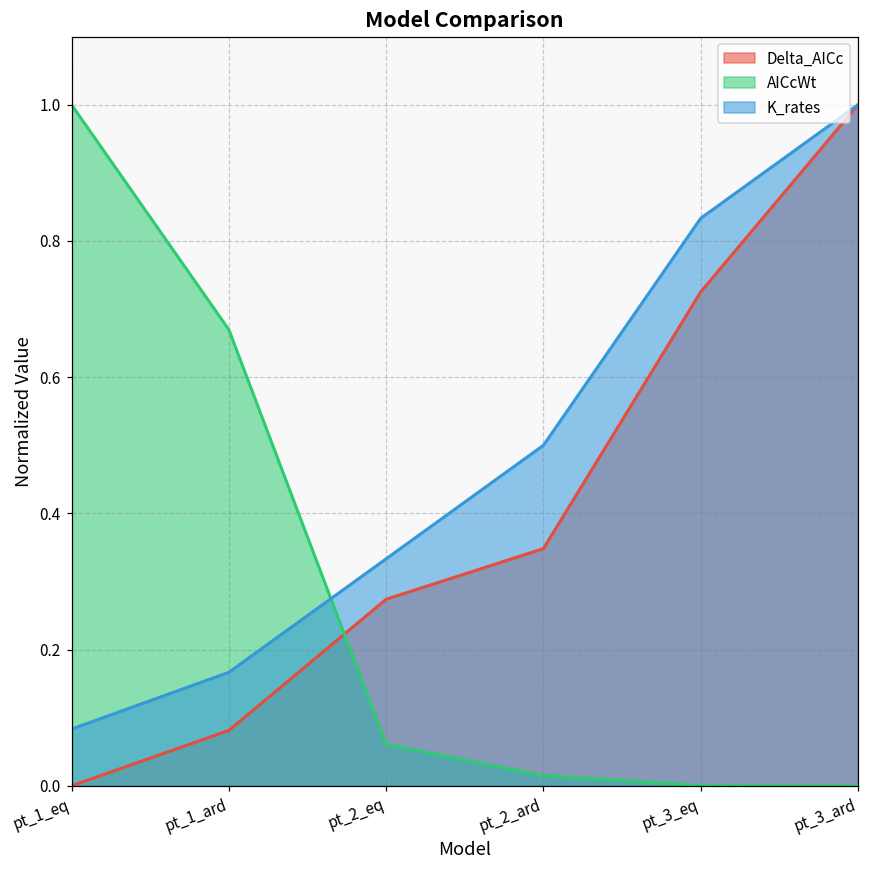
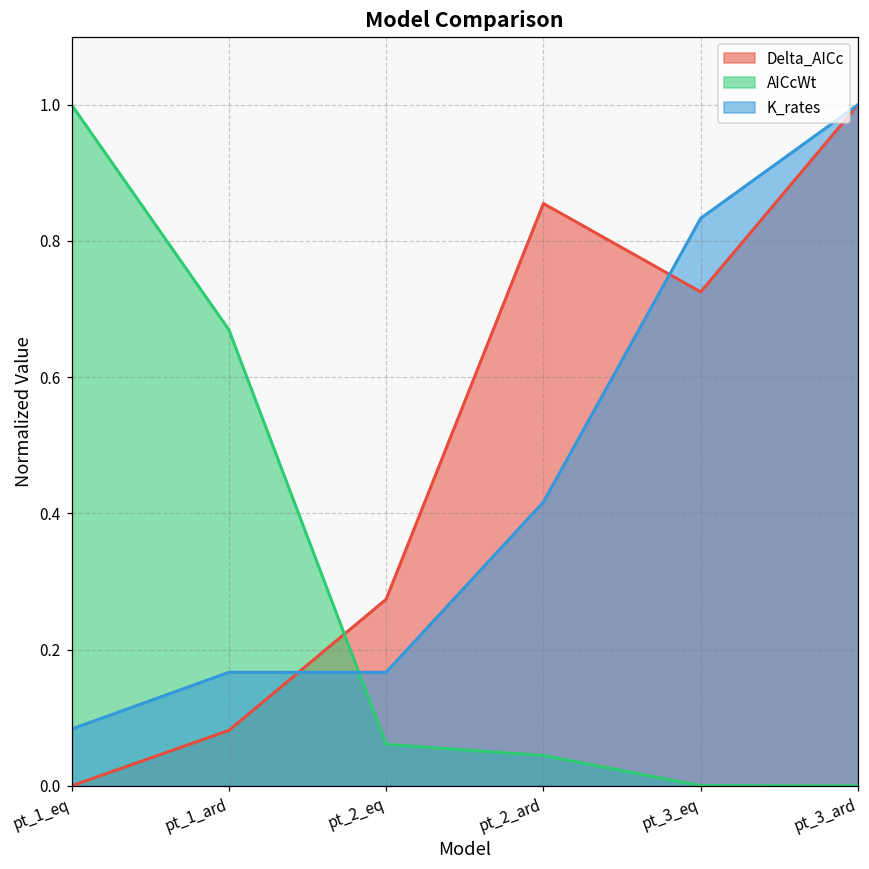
K_rates, pt_2_eq: 0.33 -> 0.17
Delta_AICc, pt_2_ard: 0.35 -> 0.85
AICcWt, pt_2_ard: 0.02 -> 0.04
K_rates, pt_2_ard: 0.50 -> 0.42
